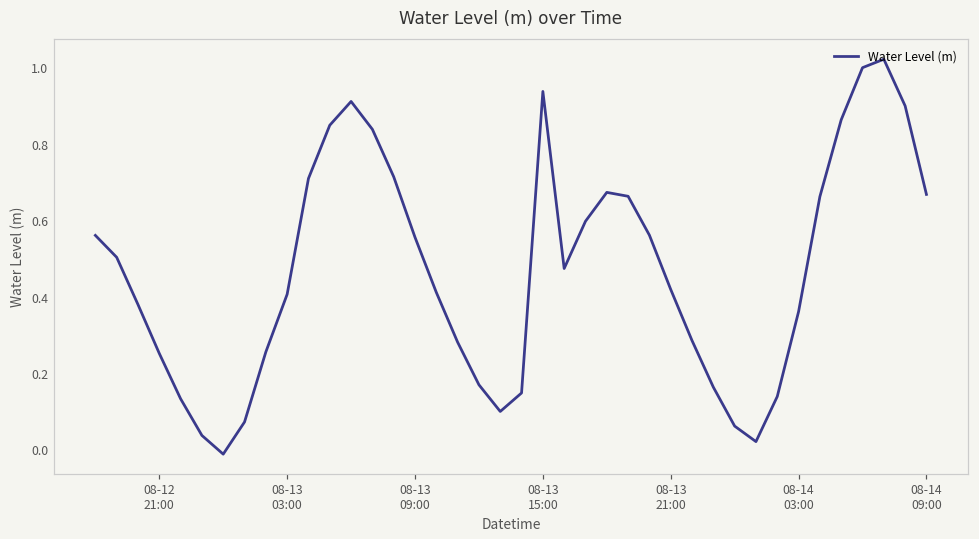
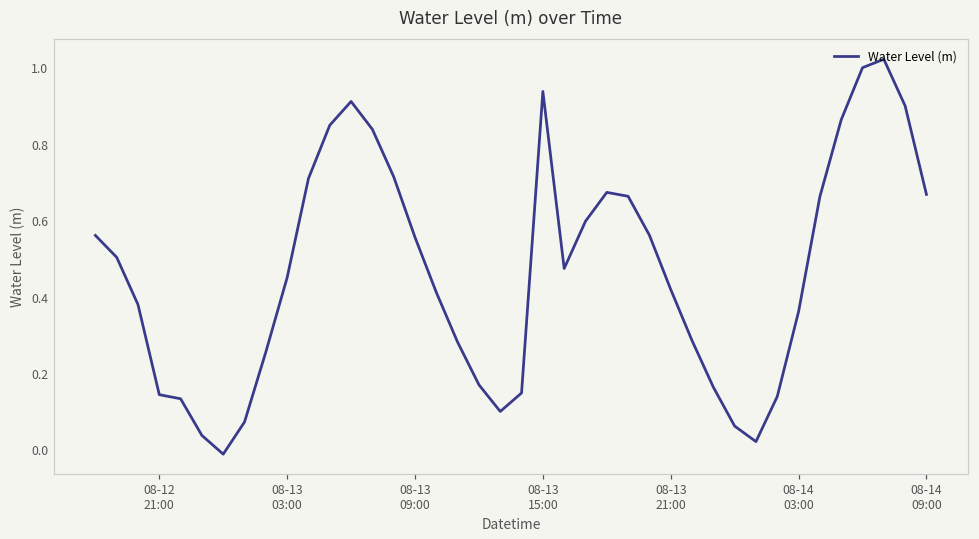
08-12 21:00: 0.25 -> 0.15
08-13 03:00: 0.41 -> 0.45
